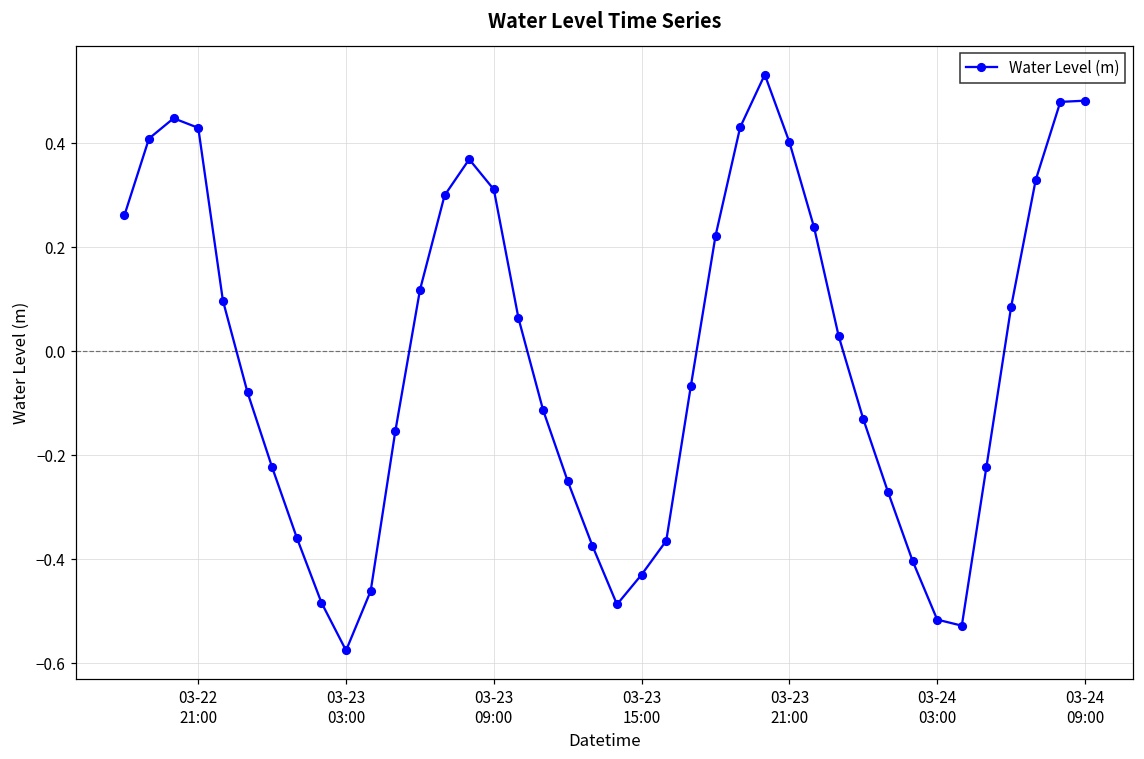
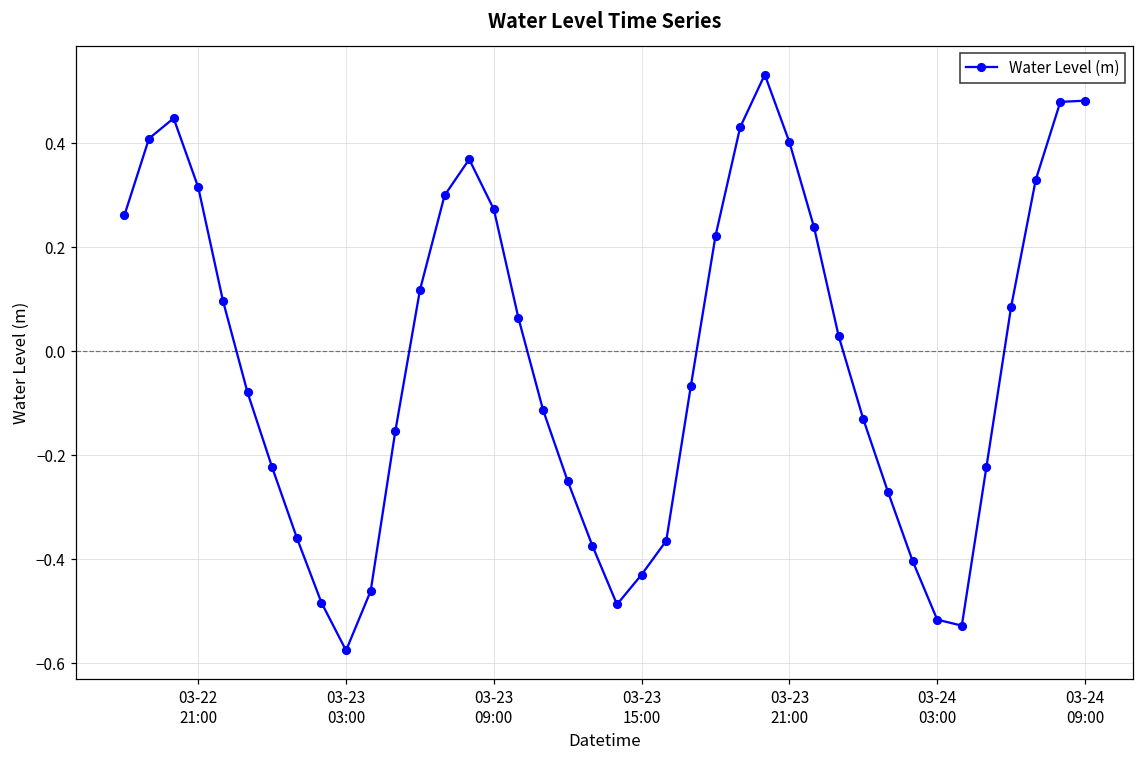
03-22 21:00: 0.43 -> 0.32
03-23 09:00: 0.31 -> 0.27
